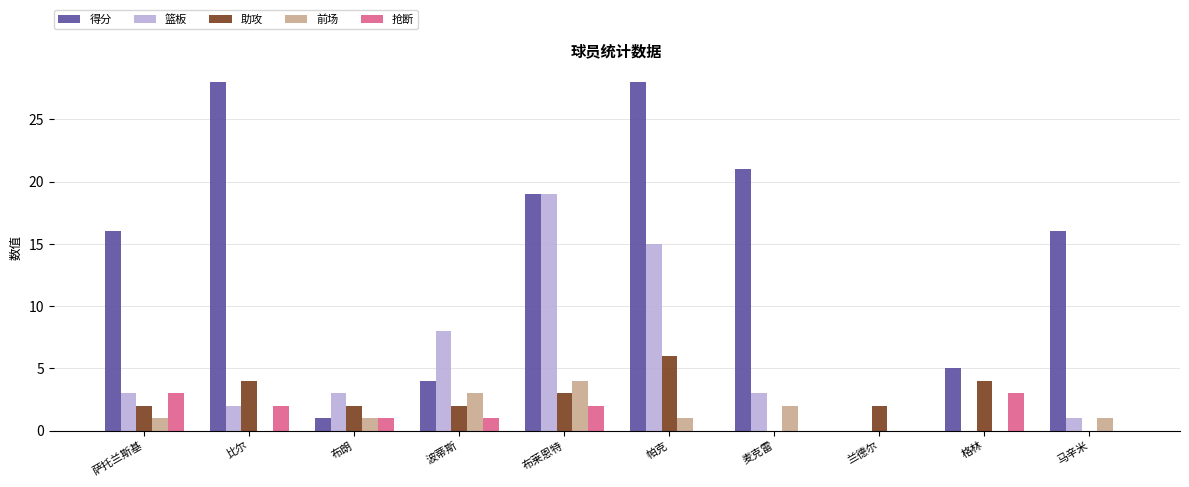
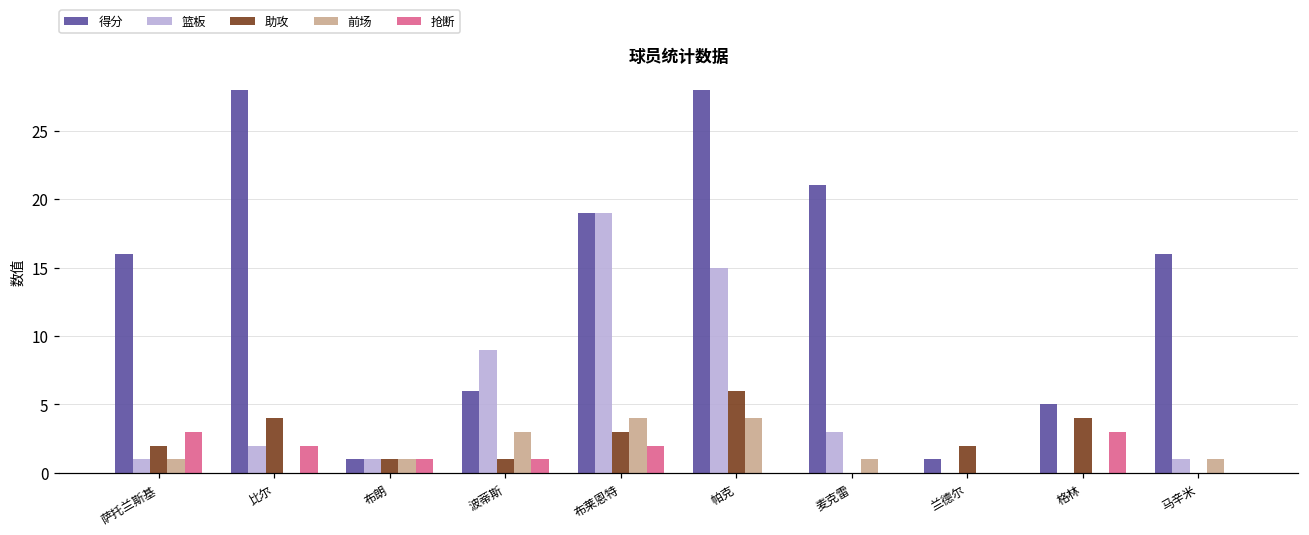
篮板, 萨托兰斯基: 3 -> 1
篮板, 布朗: 3 -> 1
助攻, 布朗: 2 -> 1
得分, 波蒂斯: 4 -> 6
篮板, 波蒂斯: 8 -> 9
助攻, 波蒂斯: 2 -> 1
前场, 帕克: 1 -> 4
前场, 麦克雷: 2 -> 1
得分, 兰德尔: 0 -> 1
